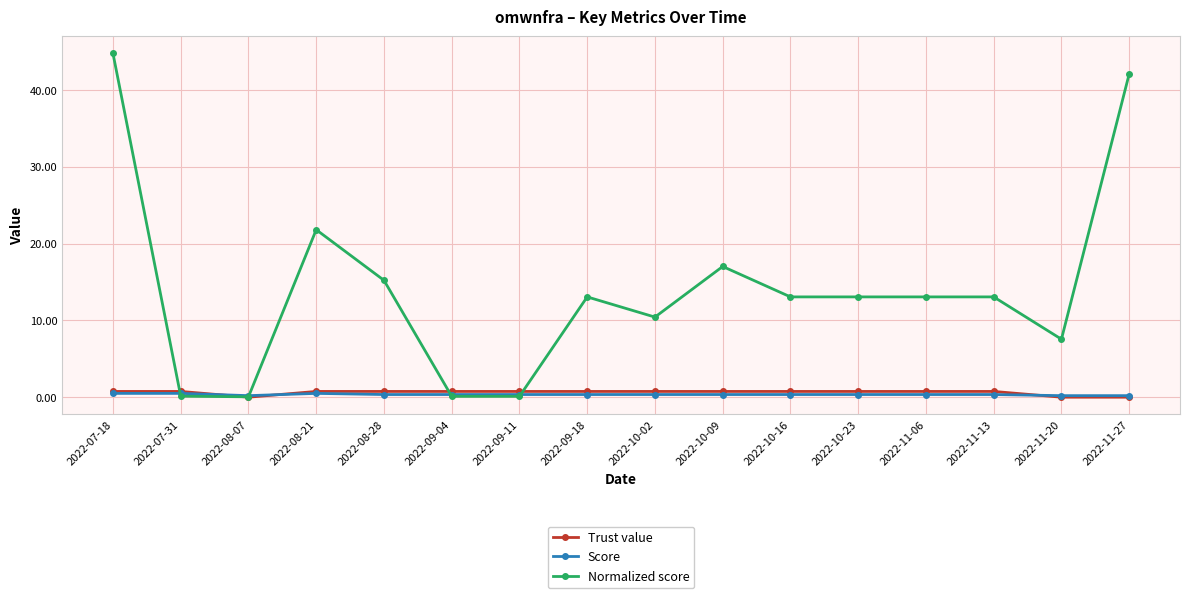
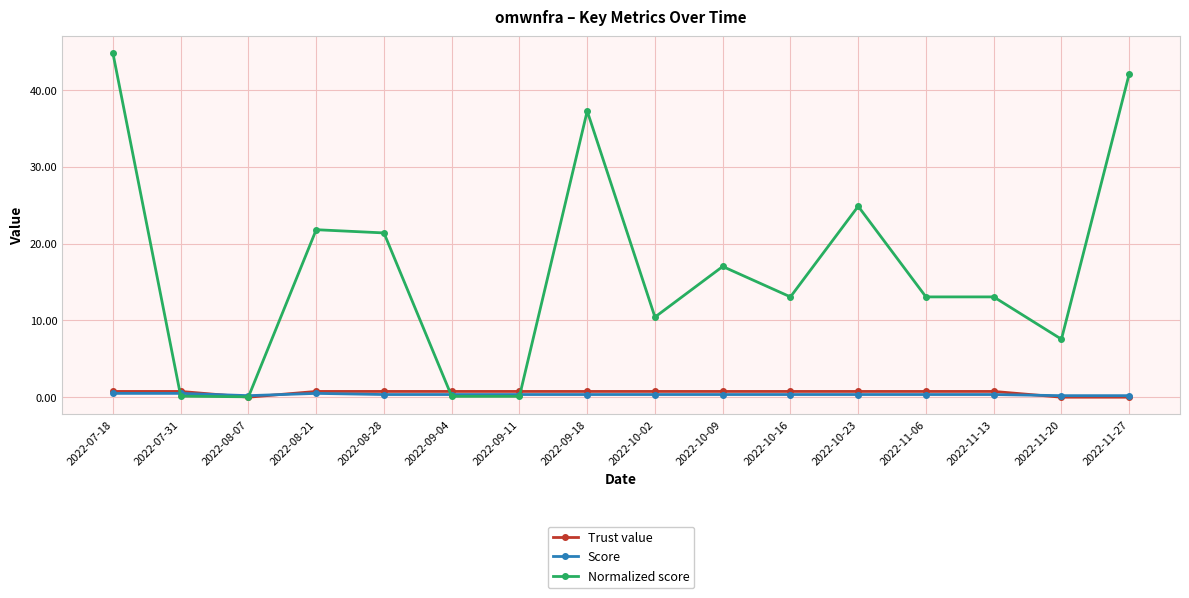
Normalized score, 2022-08-28: 15 -> 21
Normalized score, 2022-09-18: 13 -> 37
Normalized score, 2022-10-23: 13 -> 25
